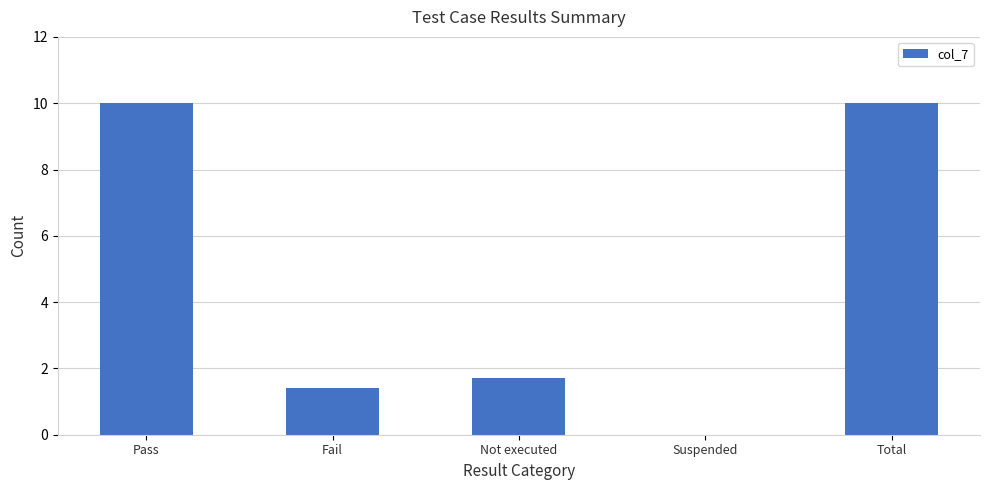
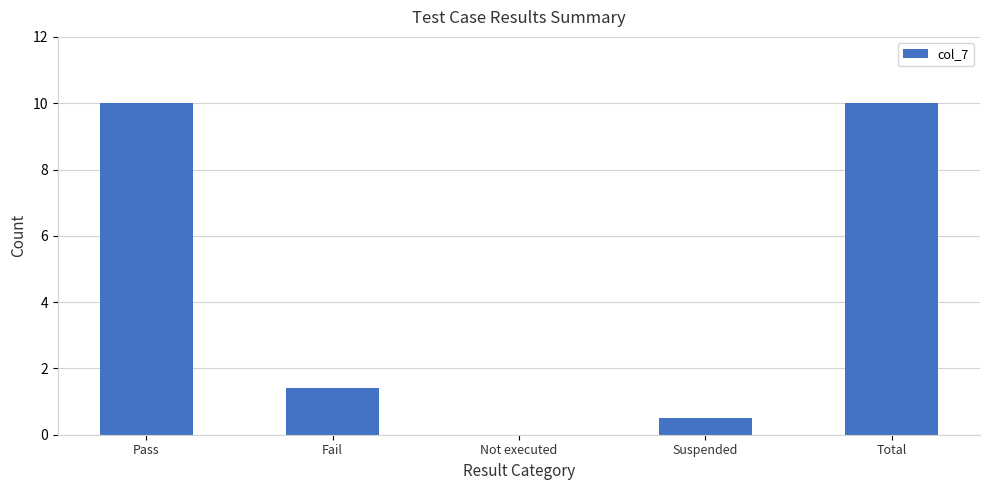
Not executed: 1.7 -> 0.0
Suspended: 0.0 -> 0.5
